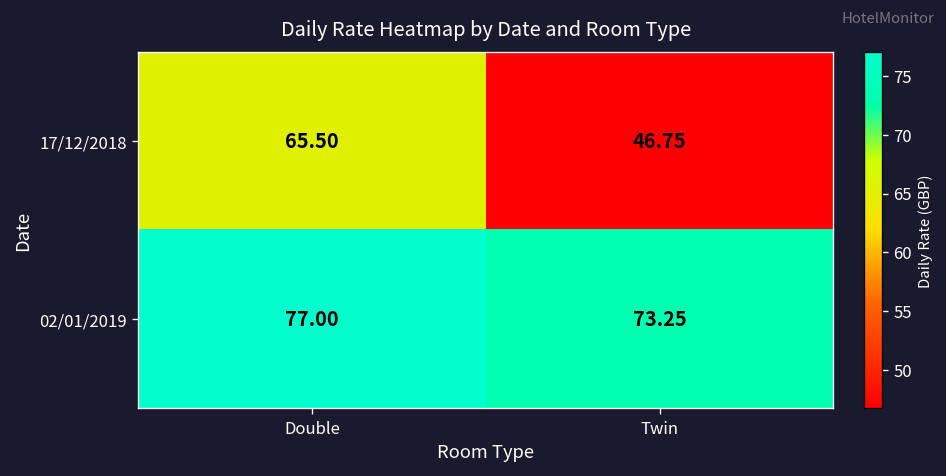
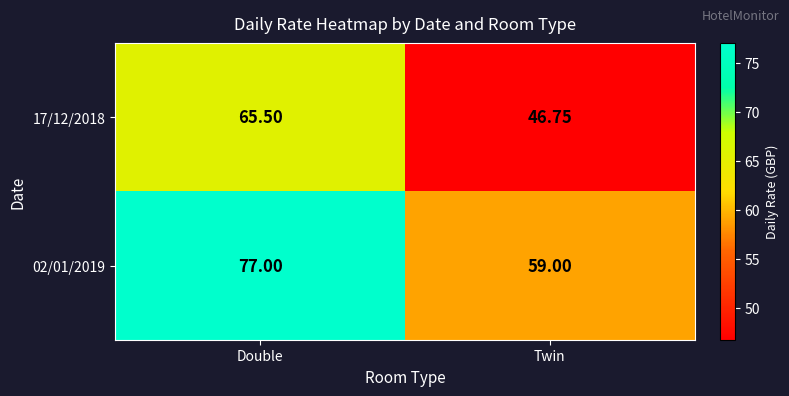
02/01/2019, Twin: 73.25 -> 59.00
